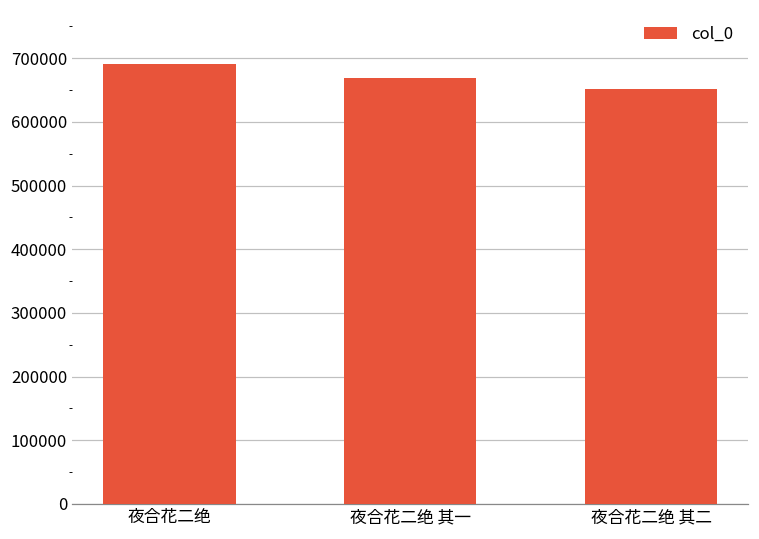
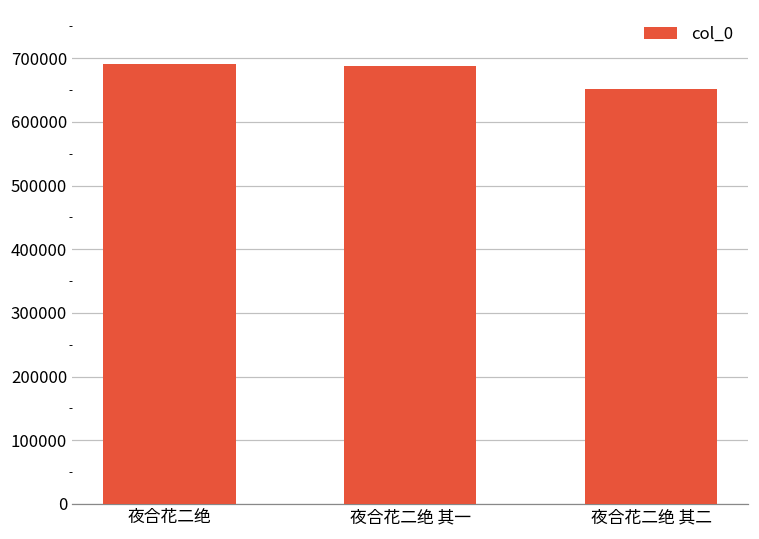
夜合花二绝 其一: 670000 -> 690000
